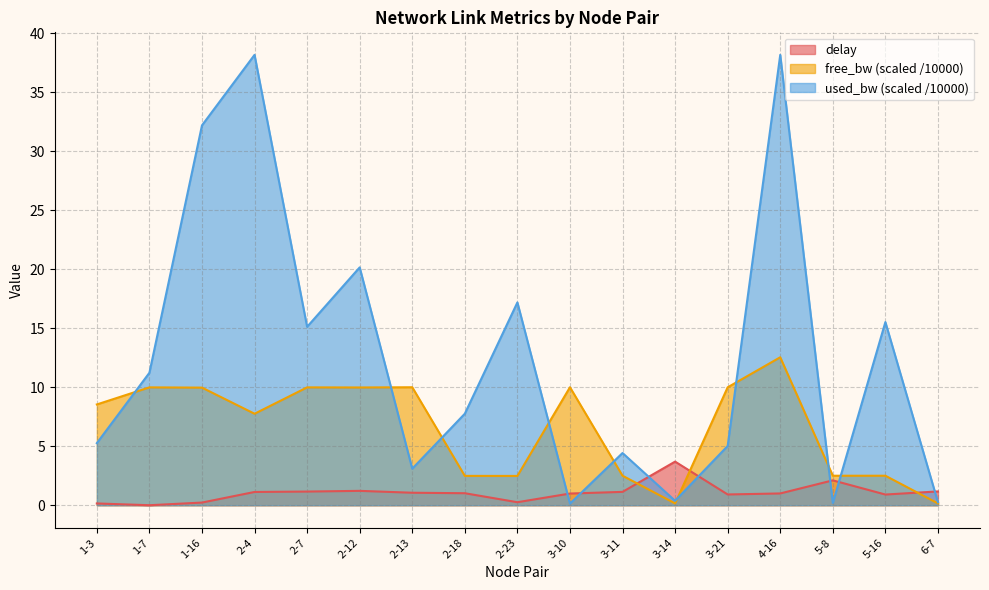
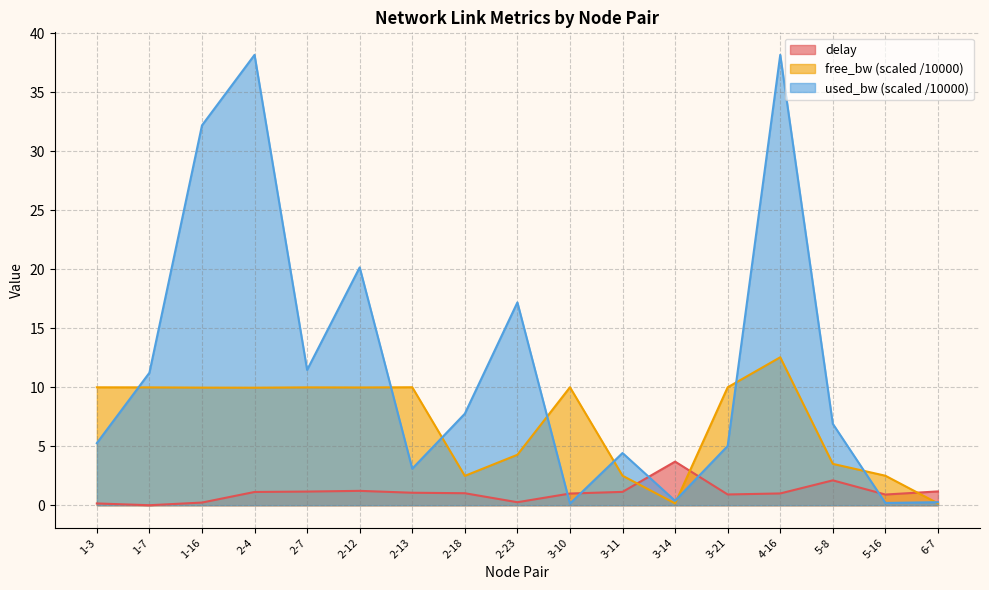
free_bw (scaled /10000), 1-3: 8.5 -> 10.0
free_bw (scaled /10000), 2-4: 7.8 -> 10.0
used_bw (scaled /10000), 2-7: 15.1 -> 11.5
free_bw (scaled /10000), 2-23: 2.5 -> 4.3
free_bw (scaled /10000), 5-8: 2.5 -> 3.5
used_bw (scaled /10000), 5-8: 0.2 -> 6.9
used_bw (scaled /10000), 5-16: 15.5 -> 0.2
